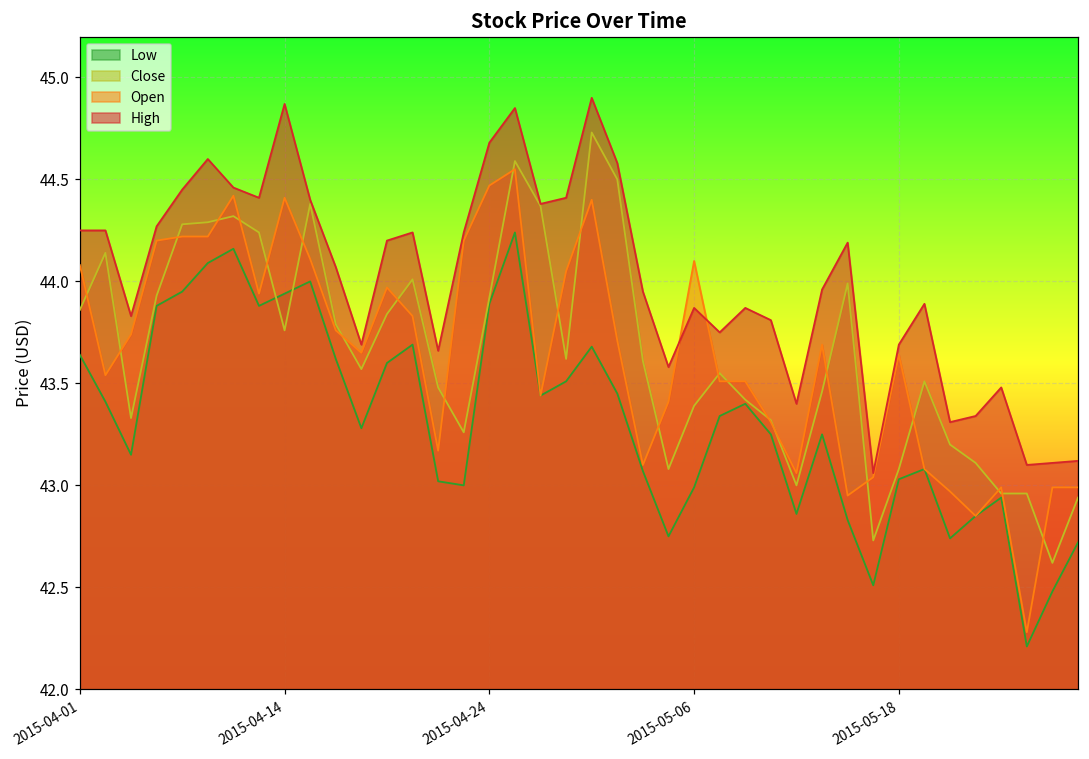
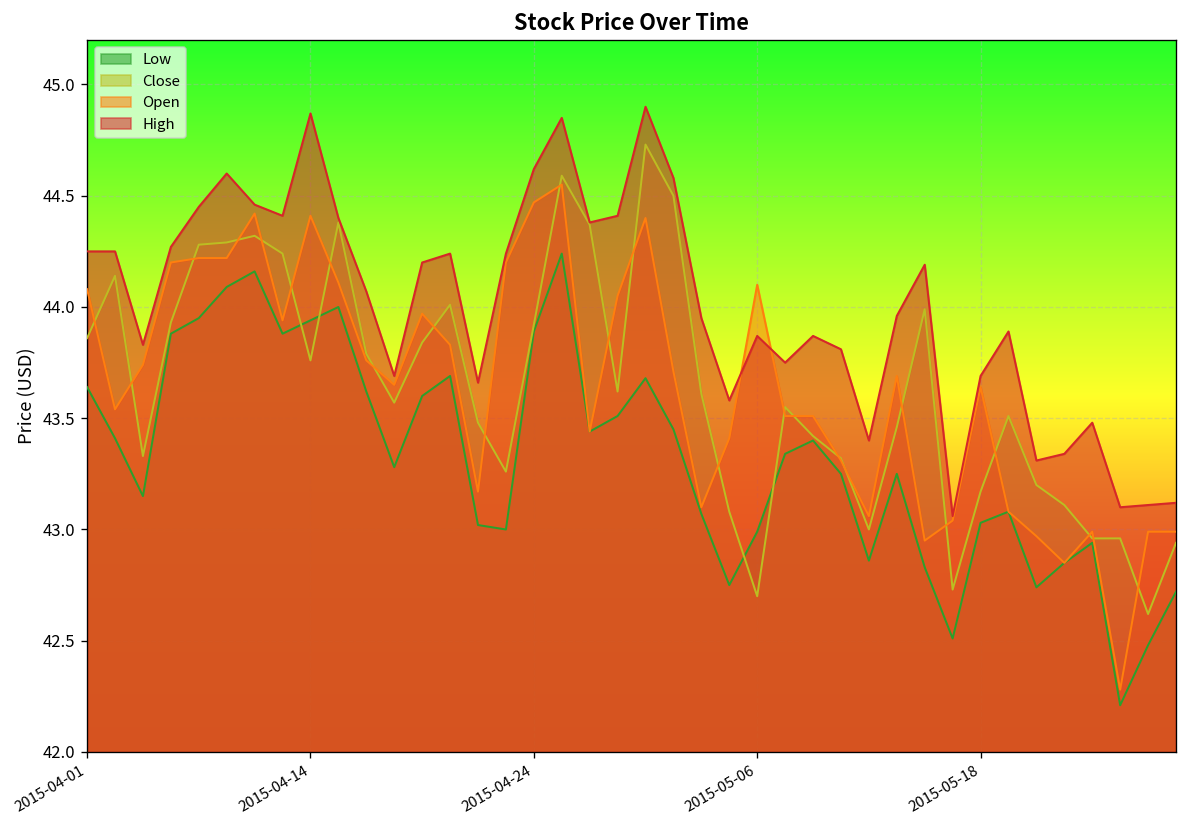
High, 2015-04-24: 44.68 -> 44.62
Close, 2015-05-06: 43.39 -> 42.70
Close, 2015-05-18: 43.08 -> 43.17
